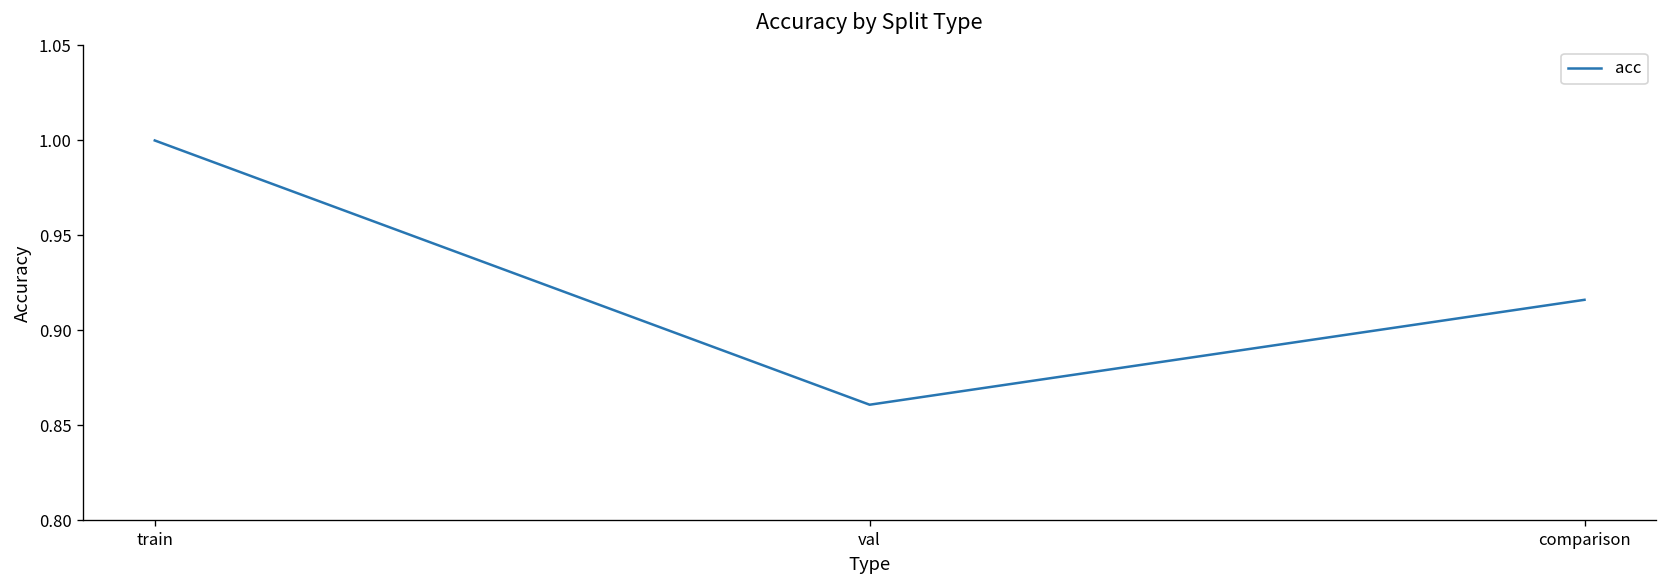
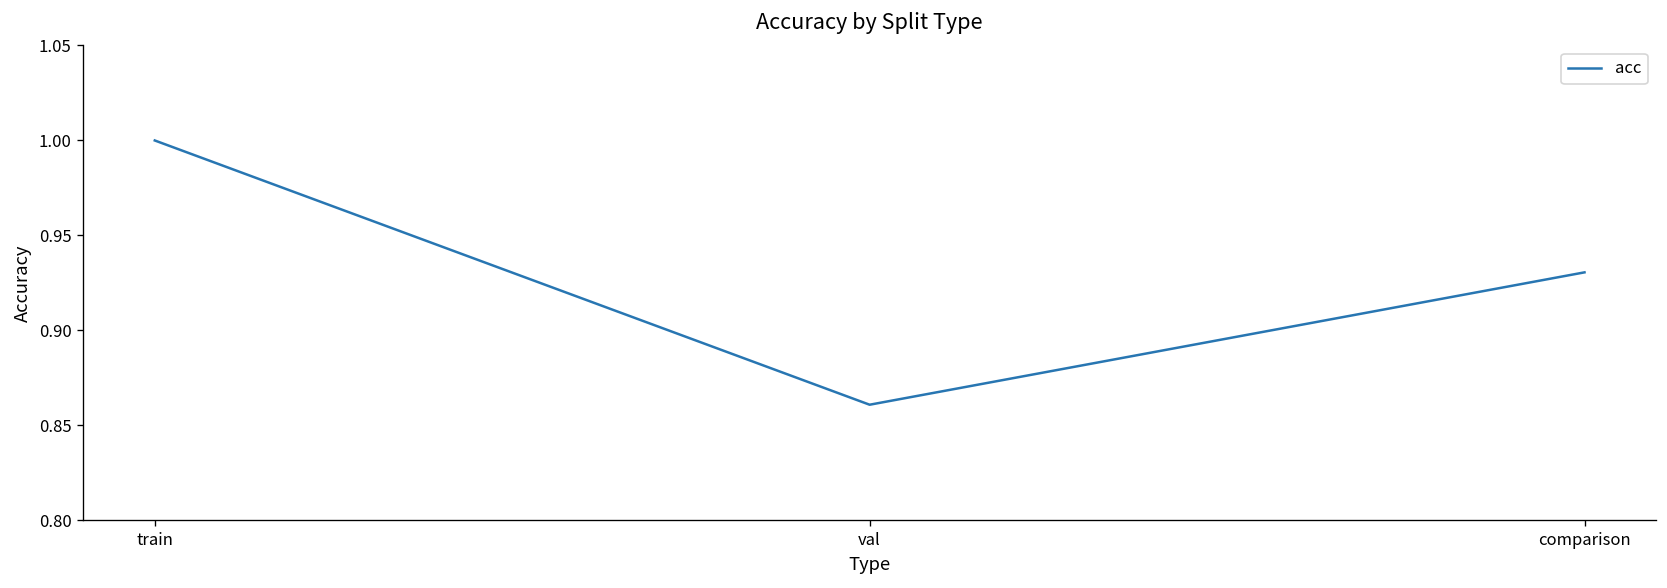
comparison: 0.916 -> 0.931
